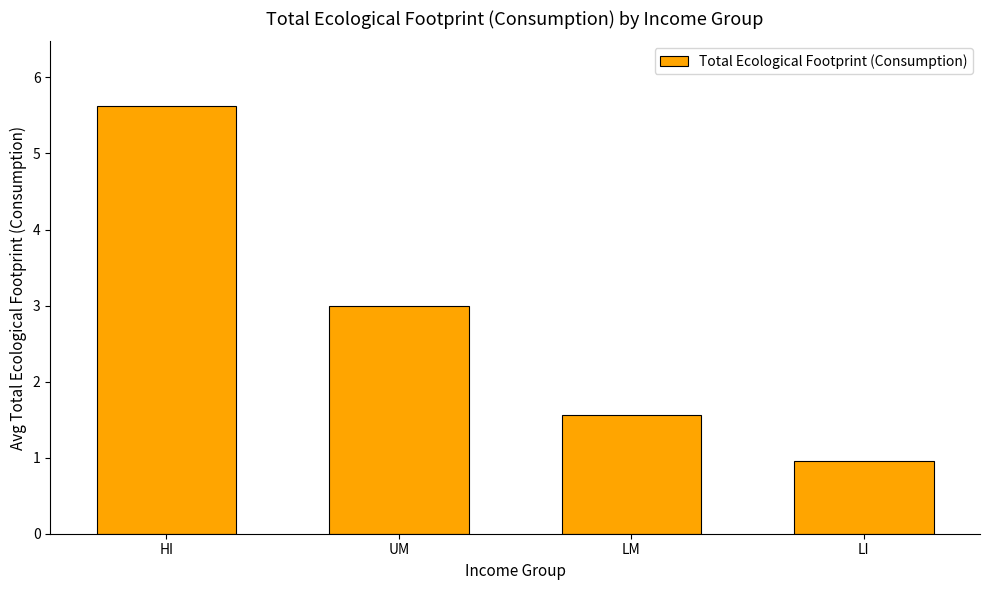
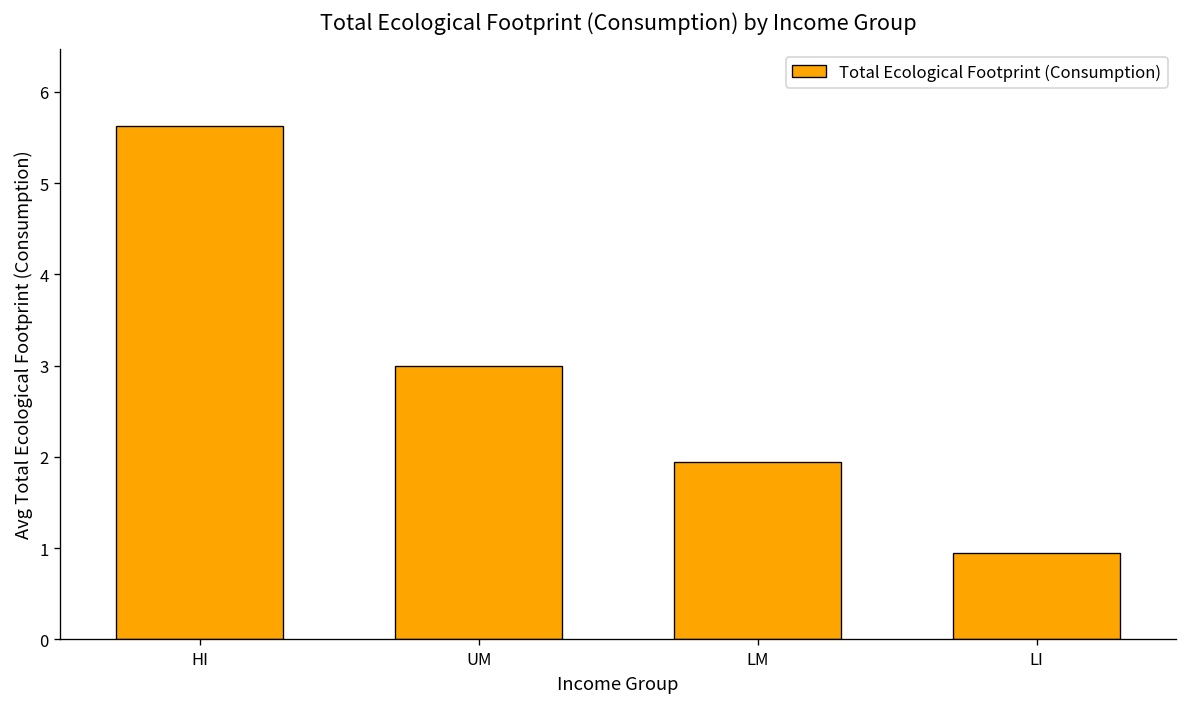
LM: 1.6 -> 2.0
